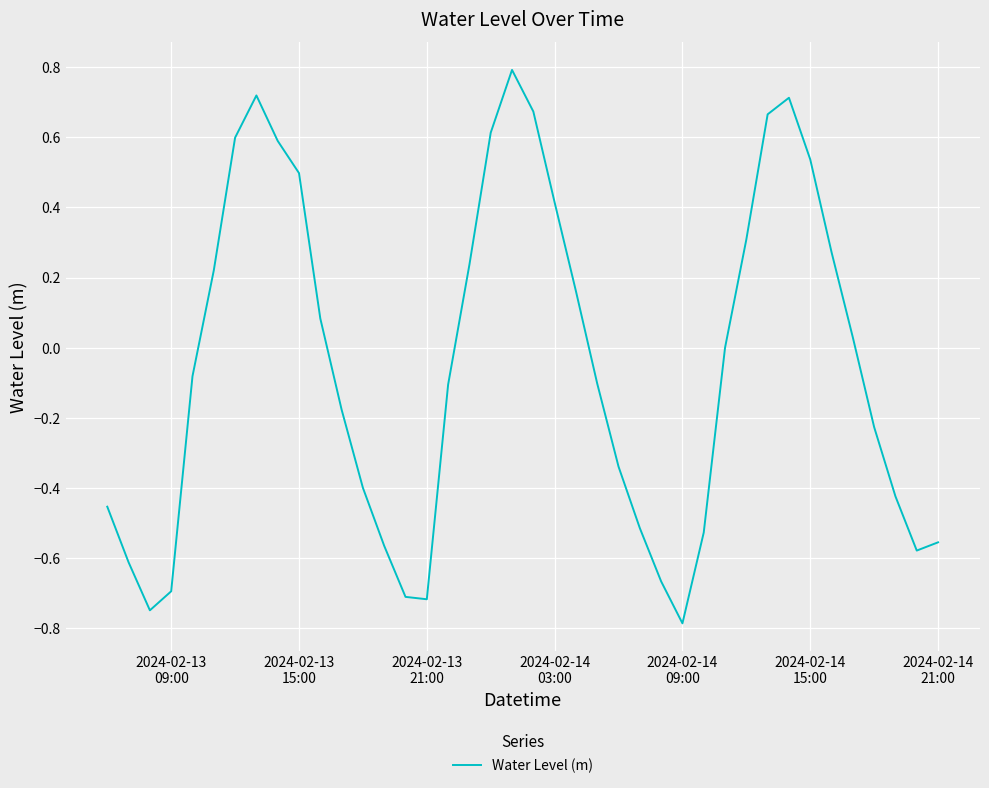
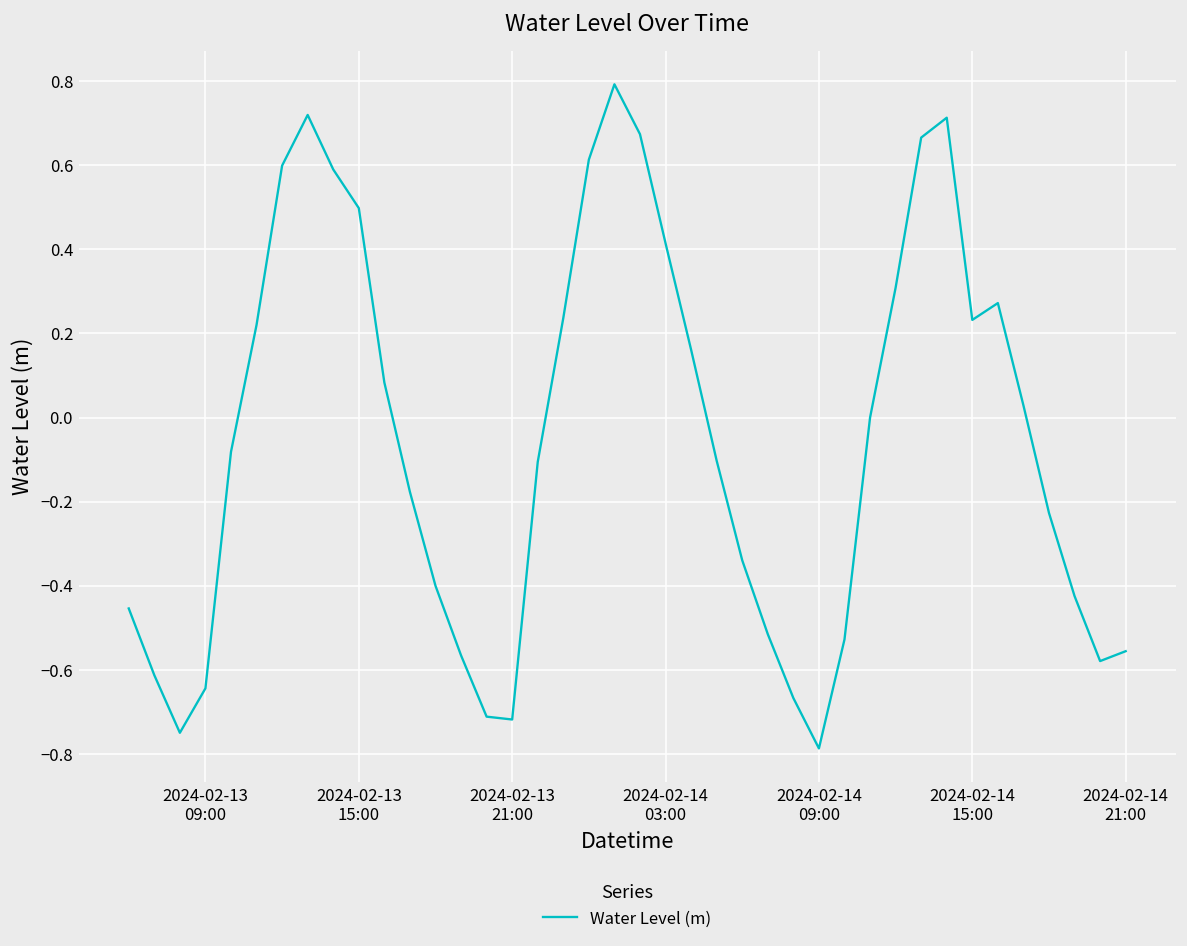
2024-02-13 09:00: -0.69 -> -0.64
2024-02-14 15:00: 0.54 -> 0.23
